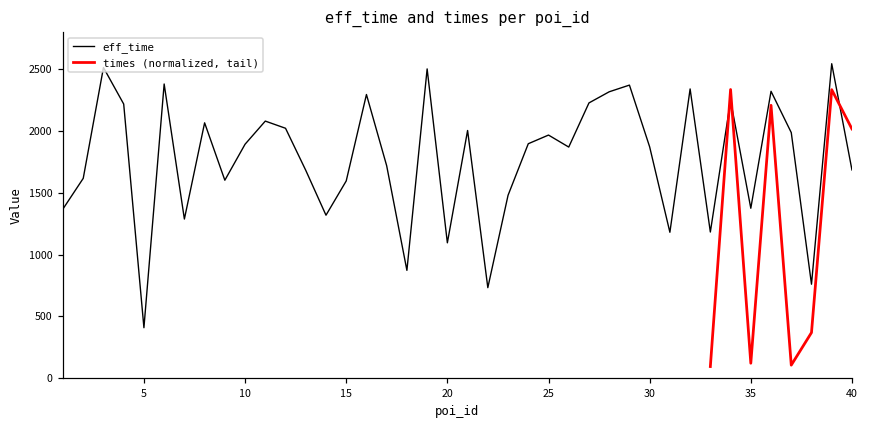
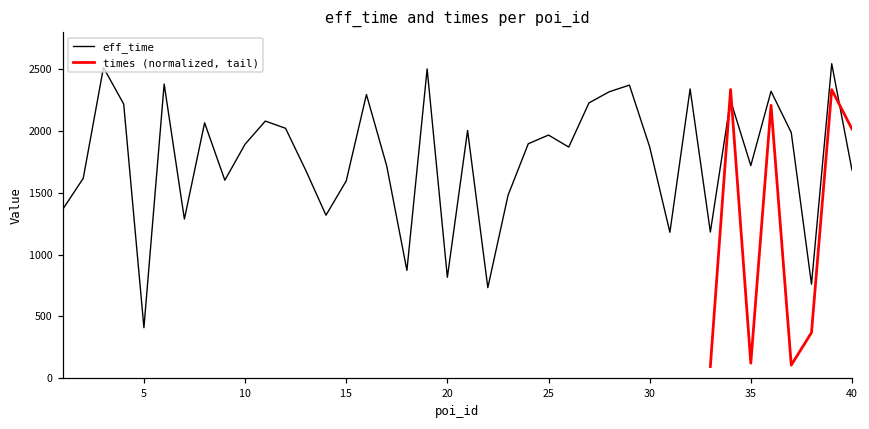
eff_time, 20: 1090 -> 820
eff_time, 35: 1370 -> 1720
